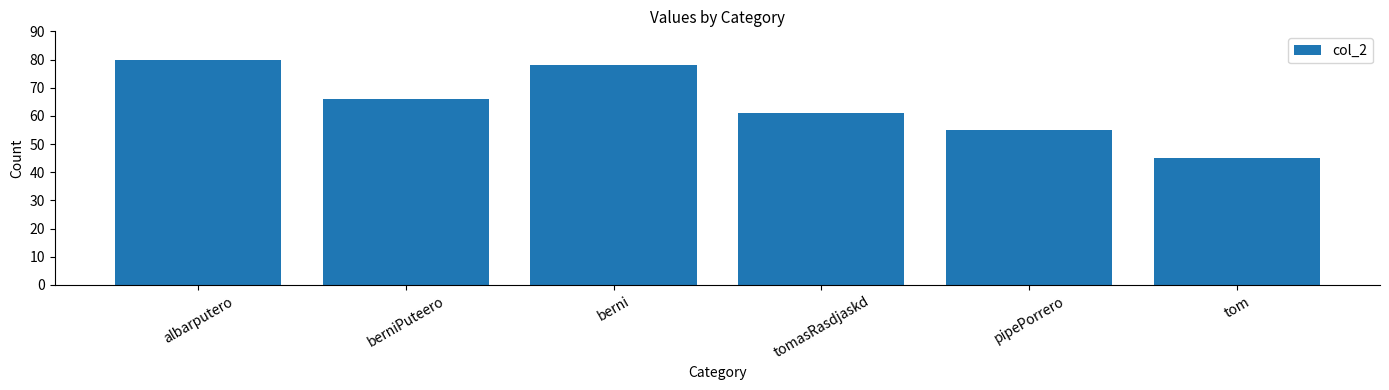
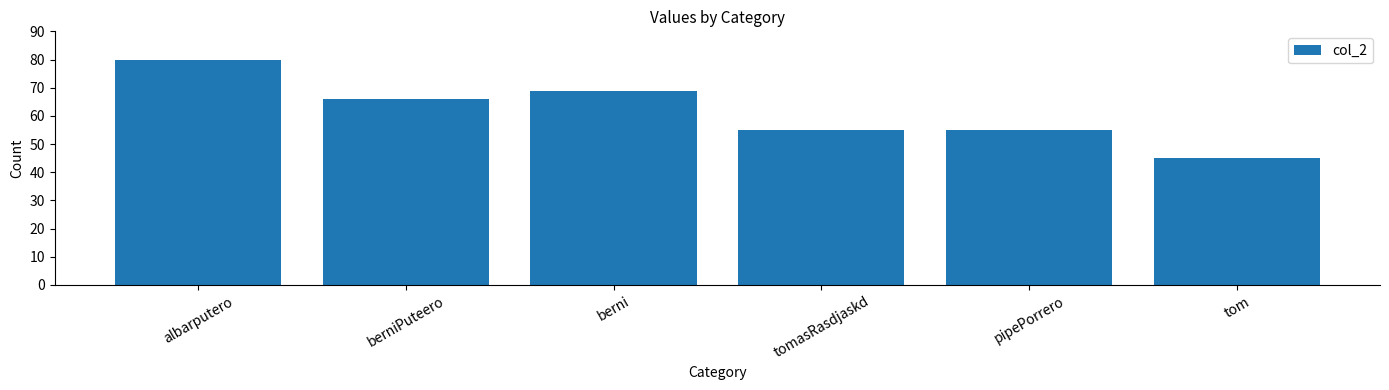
berni: 78 -> 69
tomasRasdjaskd: 61 -> 55
